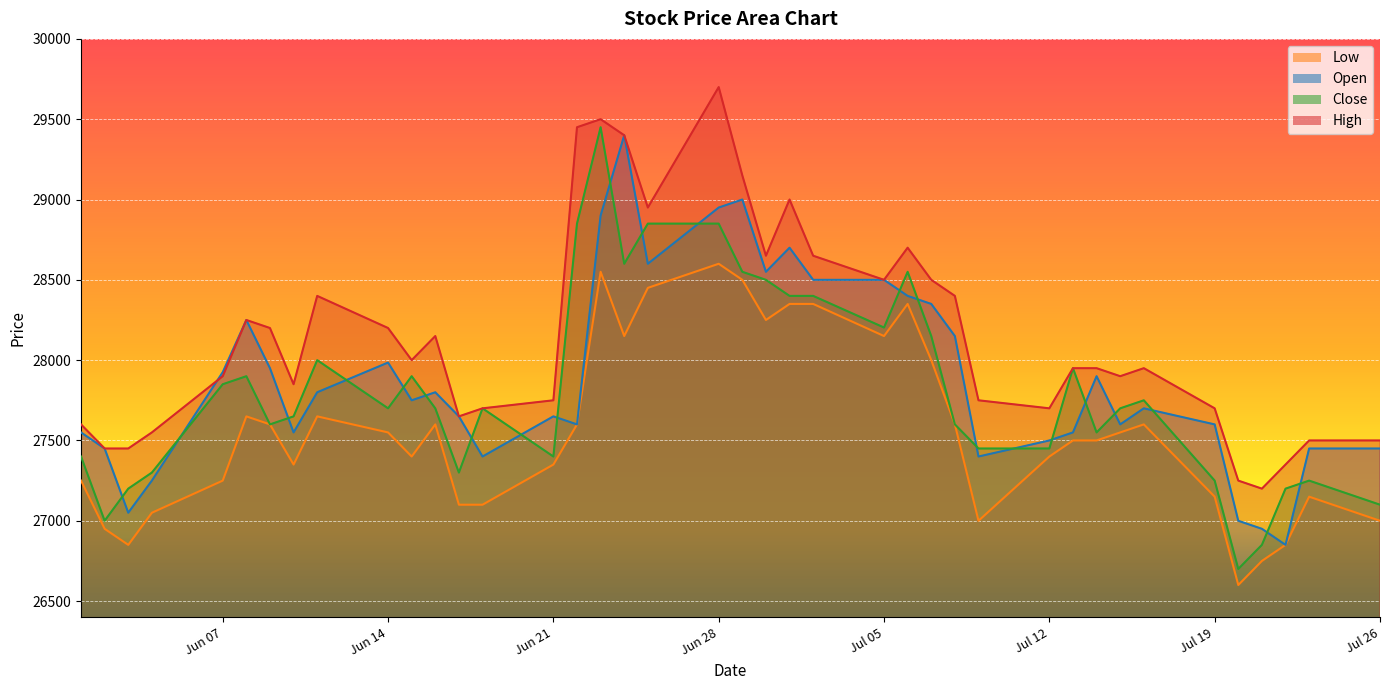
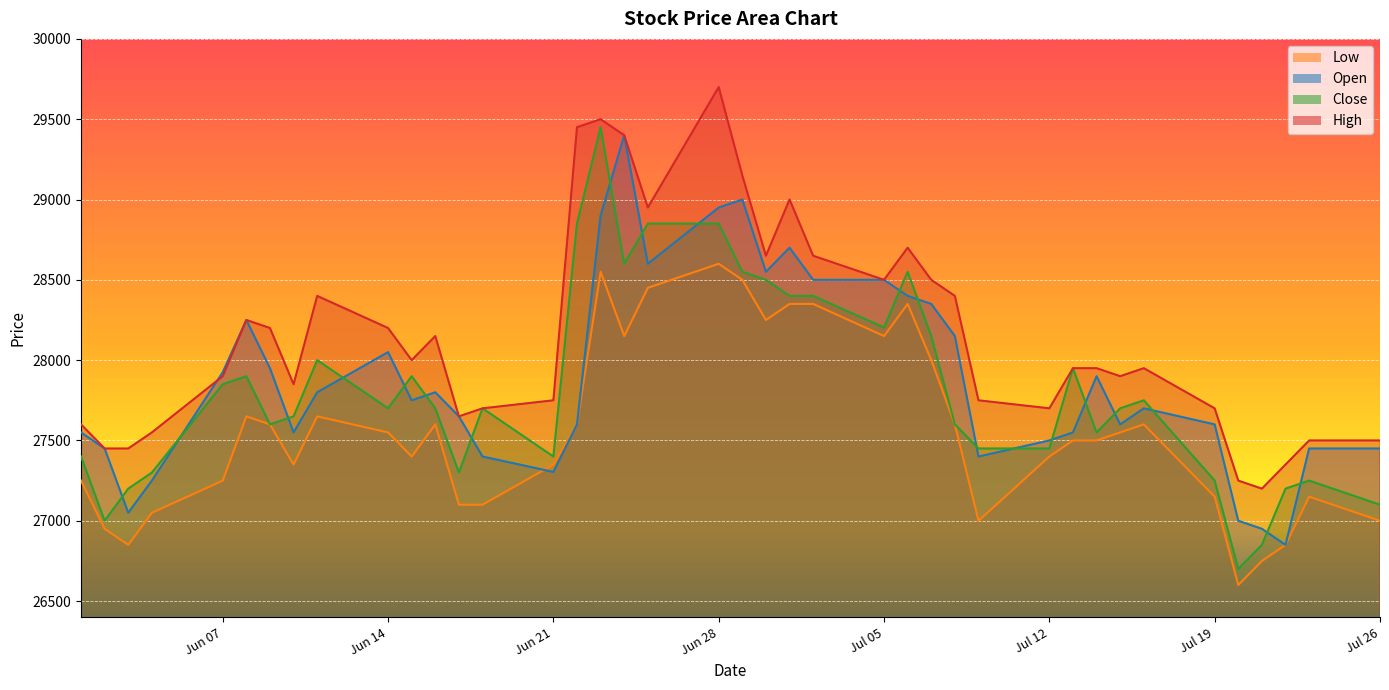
Open, Jun 14: 27990 -> 28050
Open, Jun 21: 27650 -> 27300
